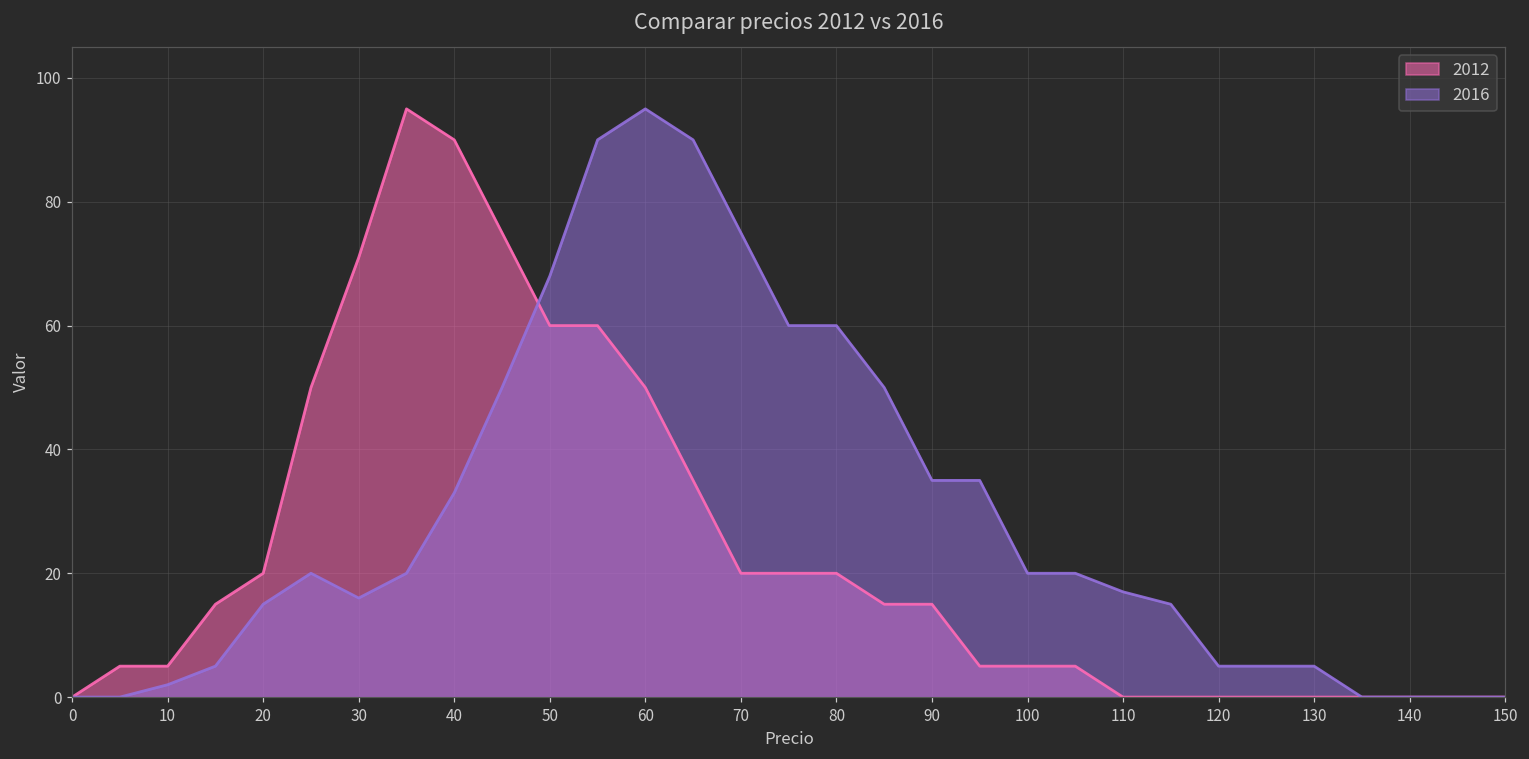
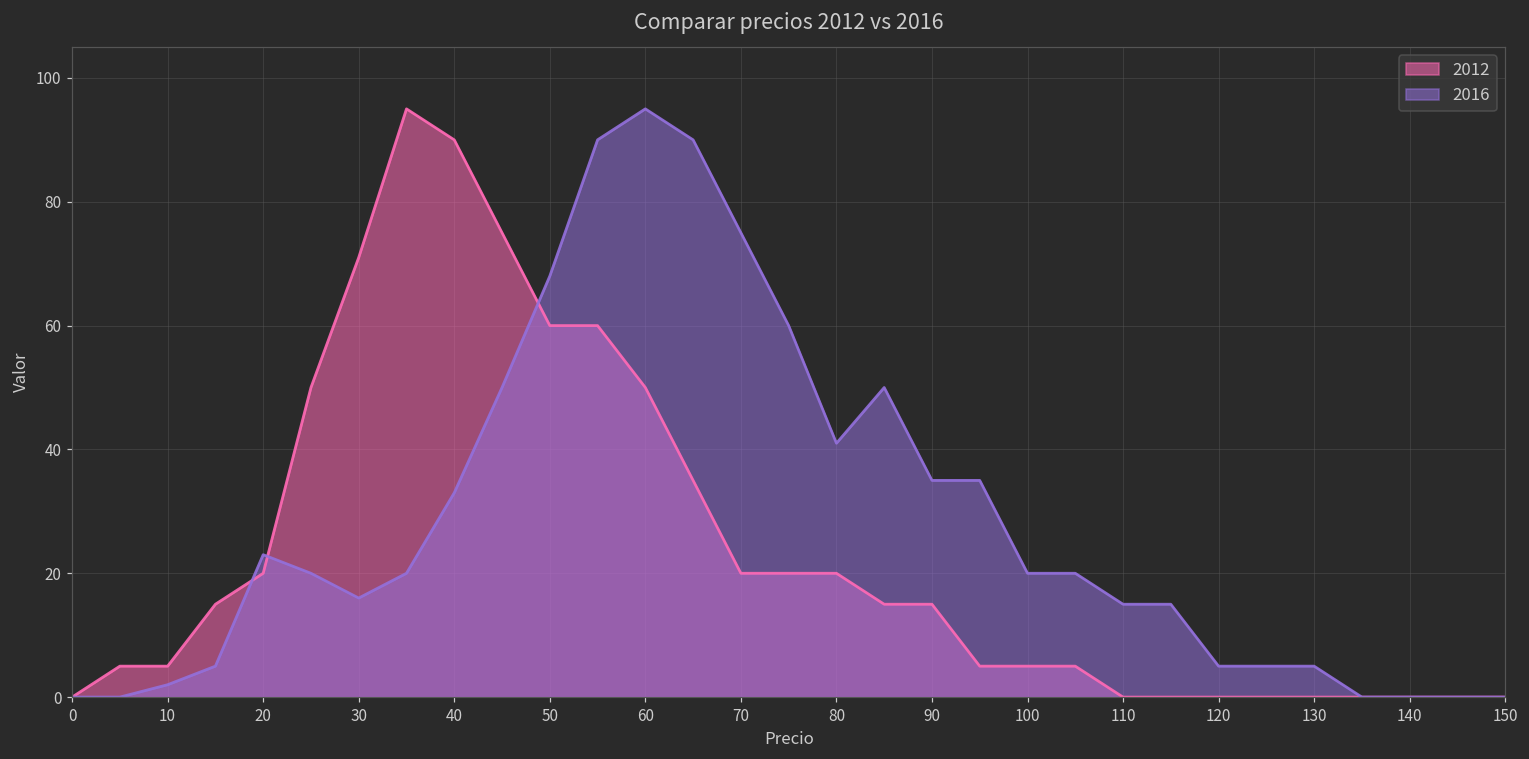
2016, 20: 15 -> 23
2016, 80: 60 -> 41
2016, 110: 17 -> 15
